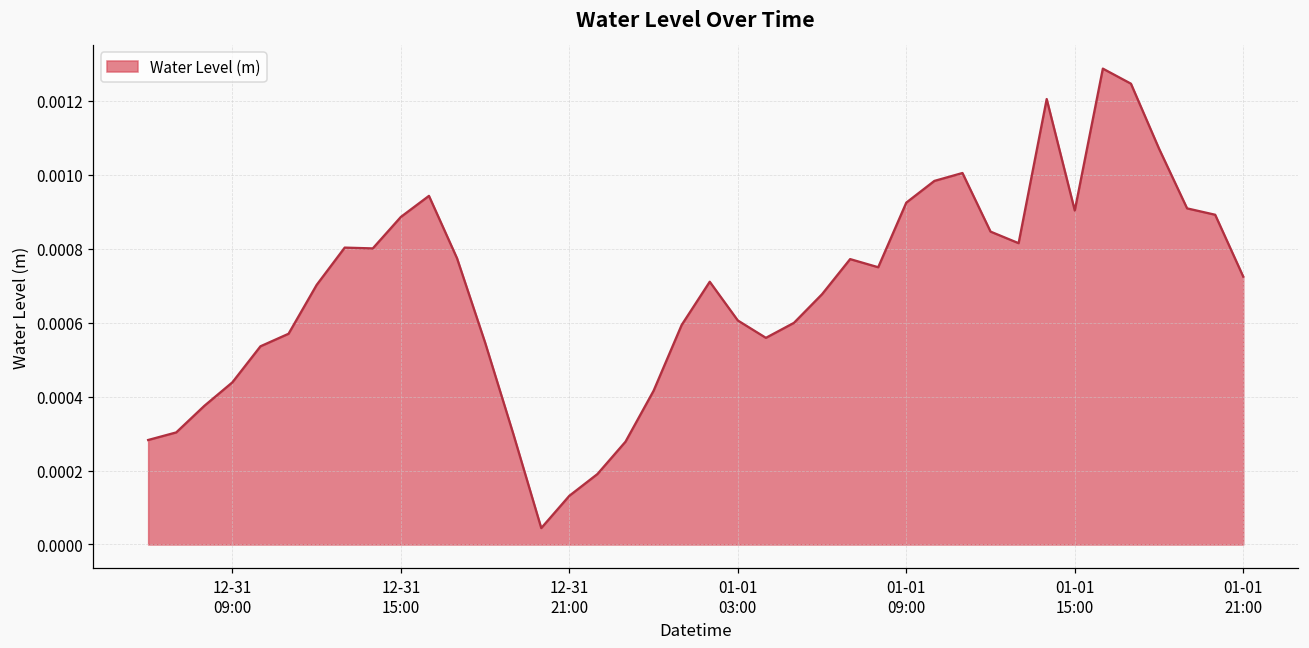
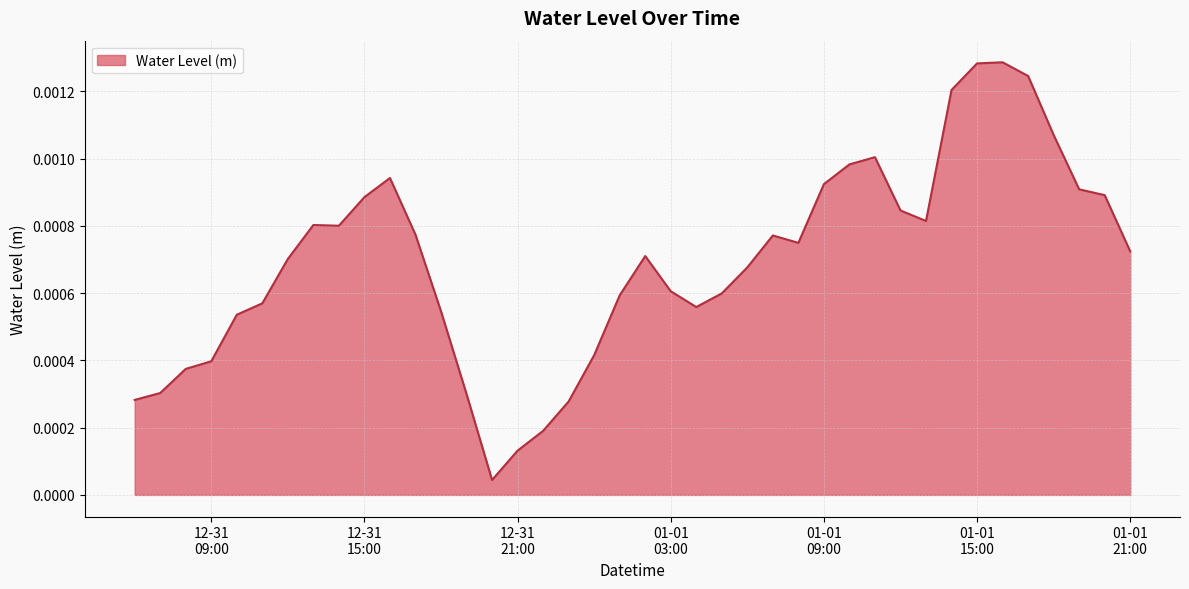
12-31 09:00: 0.00044 -> 0.00040
01-01 15:00: 0.00090 -> 0.00128
